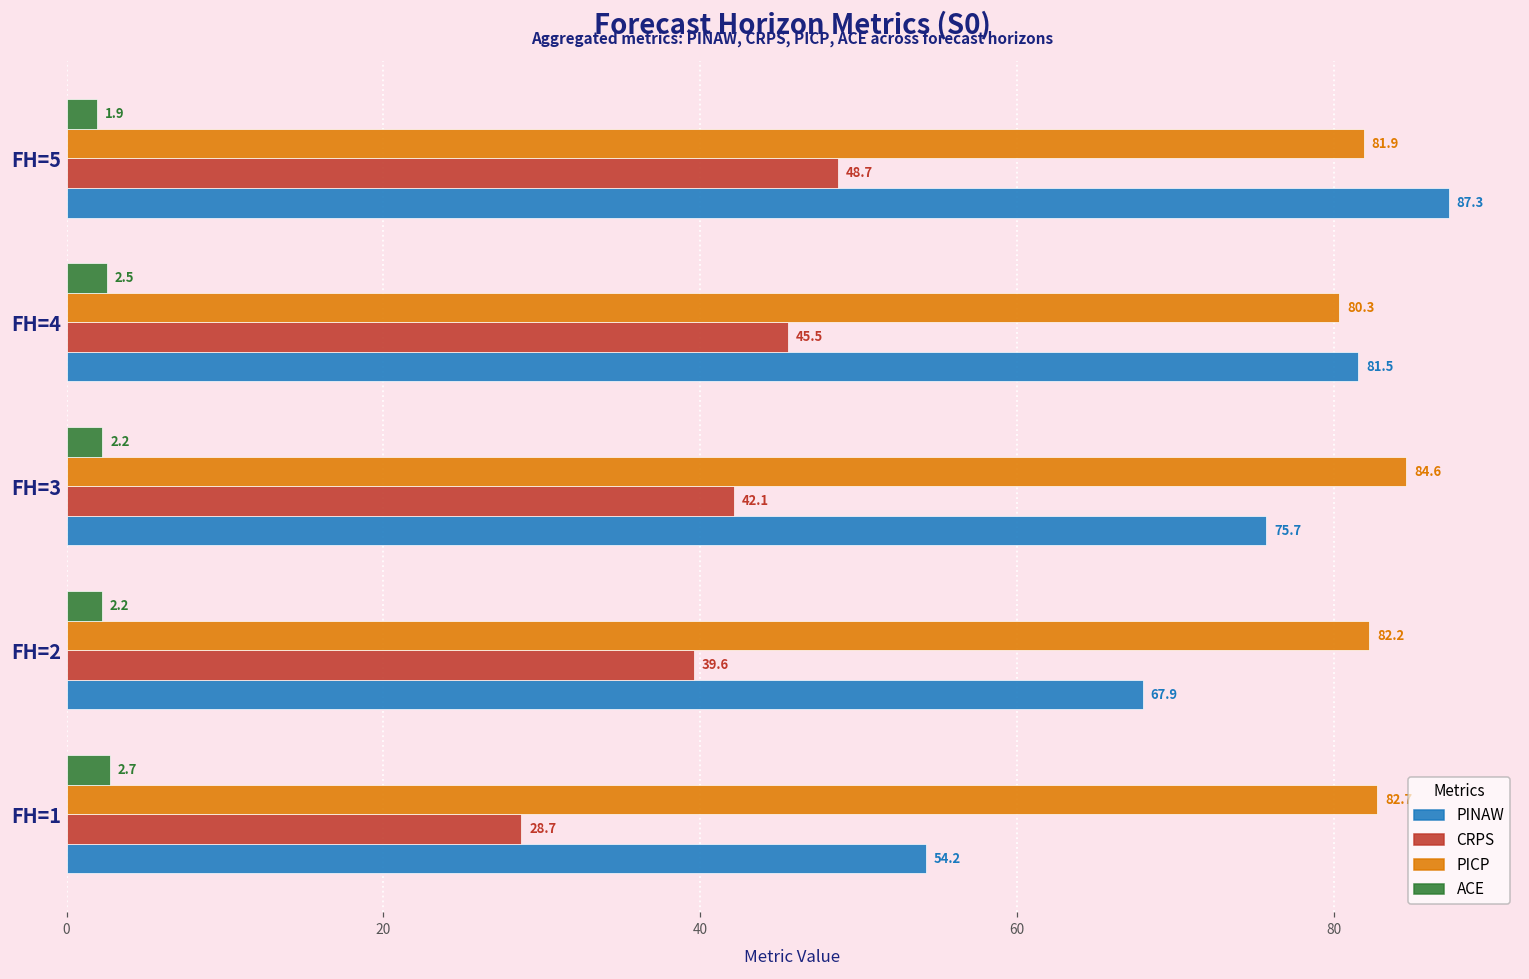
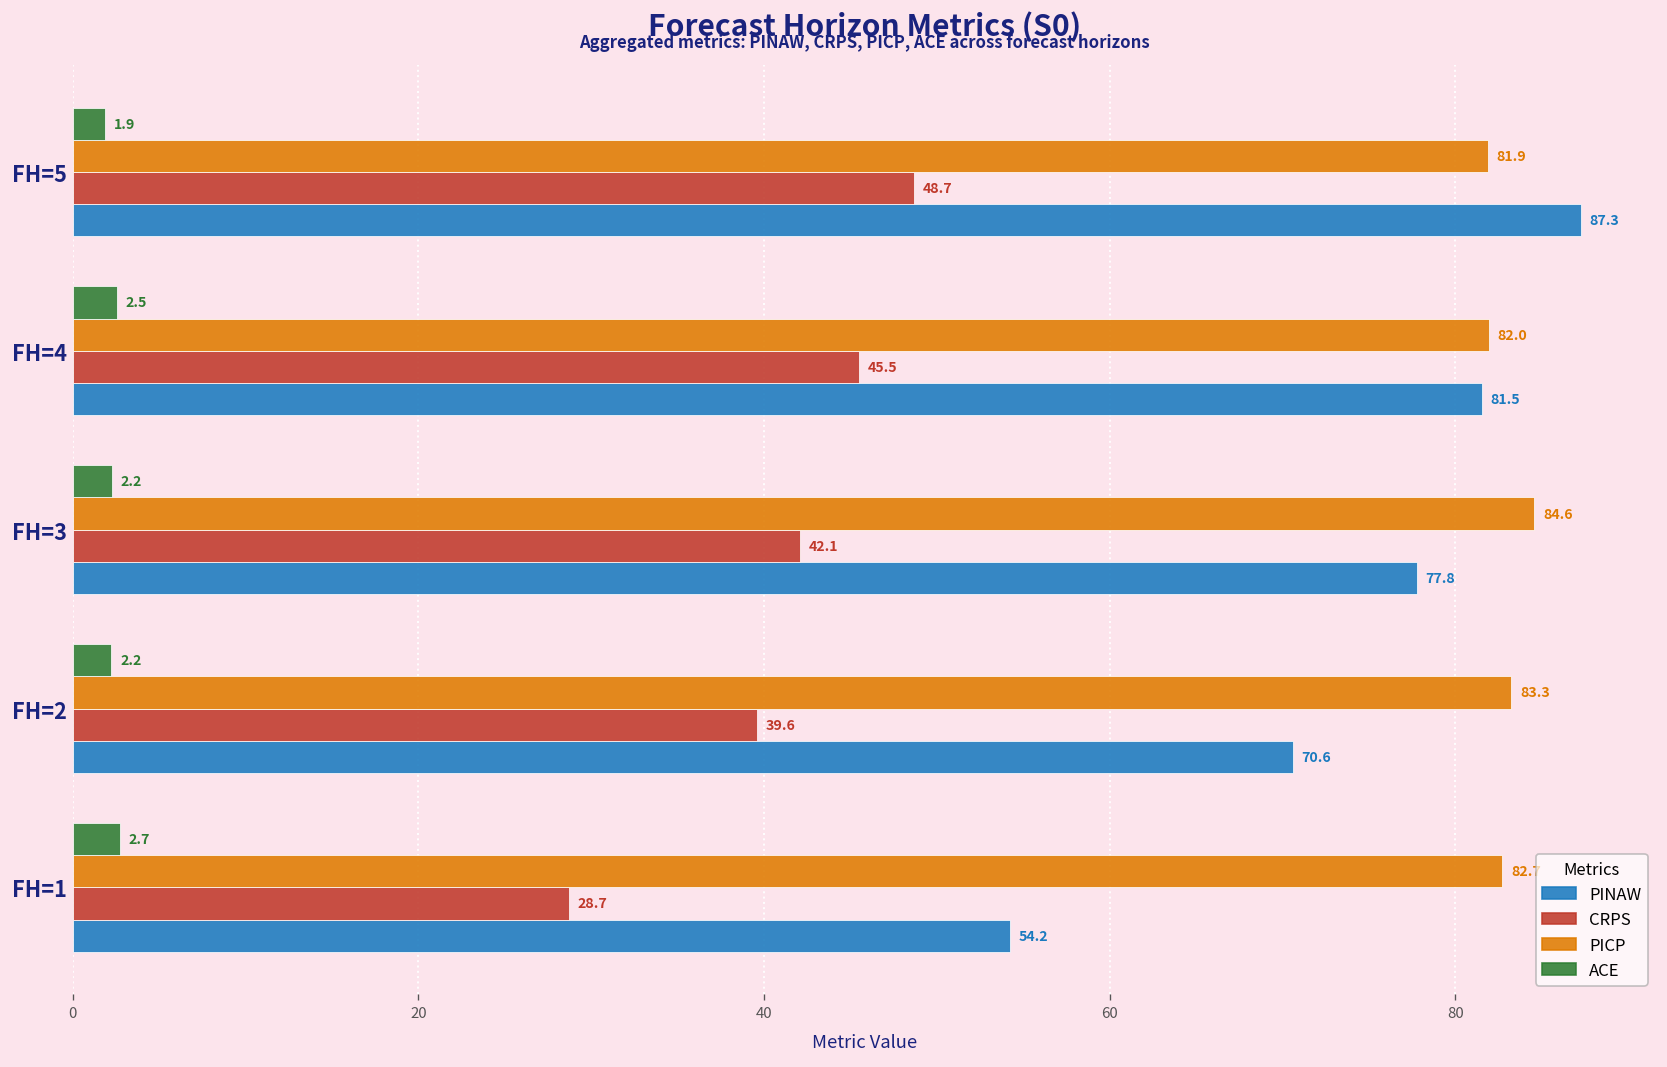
PICP, FH=4: 80.3 -> 82.0
PINAW, FH=3: 75.7 -> 77.8
PICP, FH=2: 82.2 -> 83.3
PINAW, FH=2: 67.9 -> 70.6
